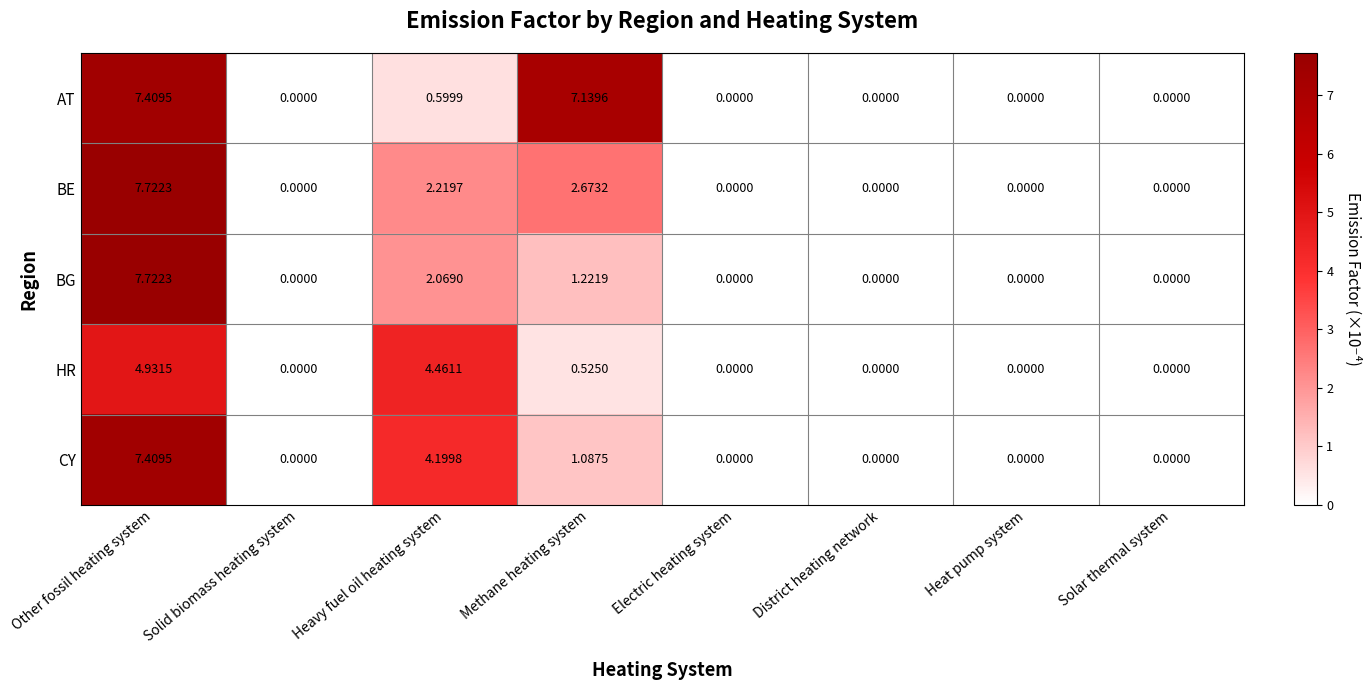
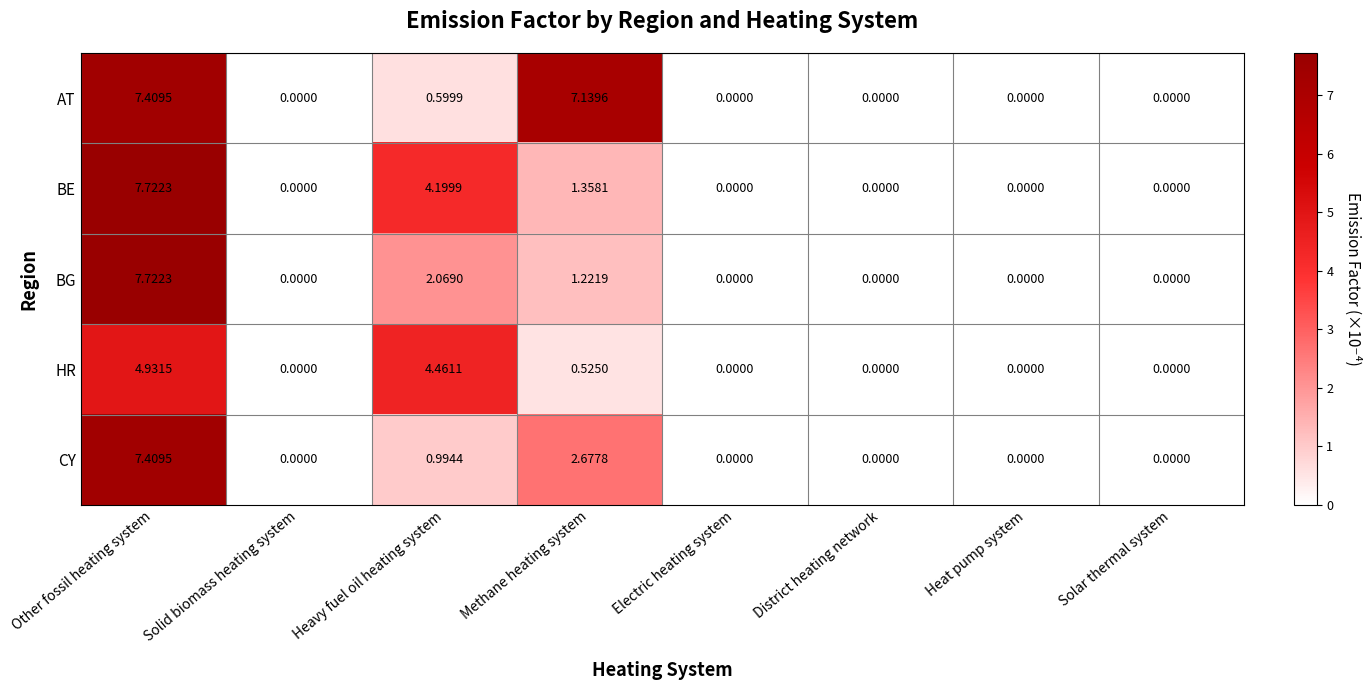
BE, Heavy fuel oil heating system: 2.2197 -> 4.1999
BE, Methane heating system: 2.6732 -> 1.3581
CY, Heavy fuel oil heating system: 4.1998 -> 0.9944
CY, Methane heating system: 1.0875 -> 2.6778
